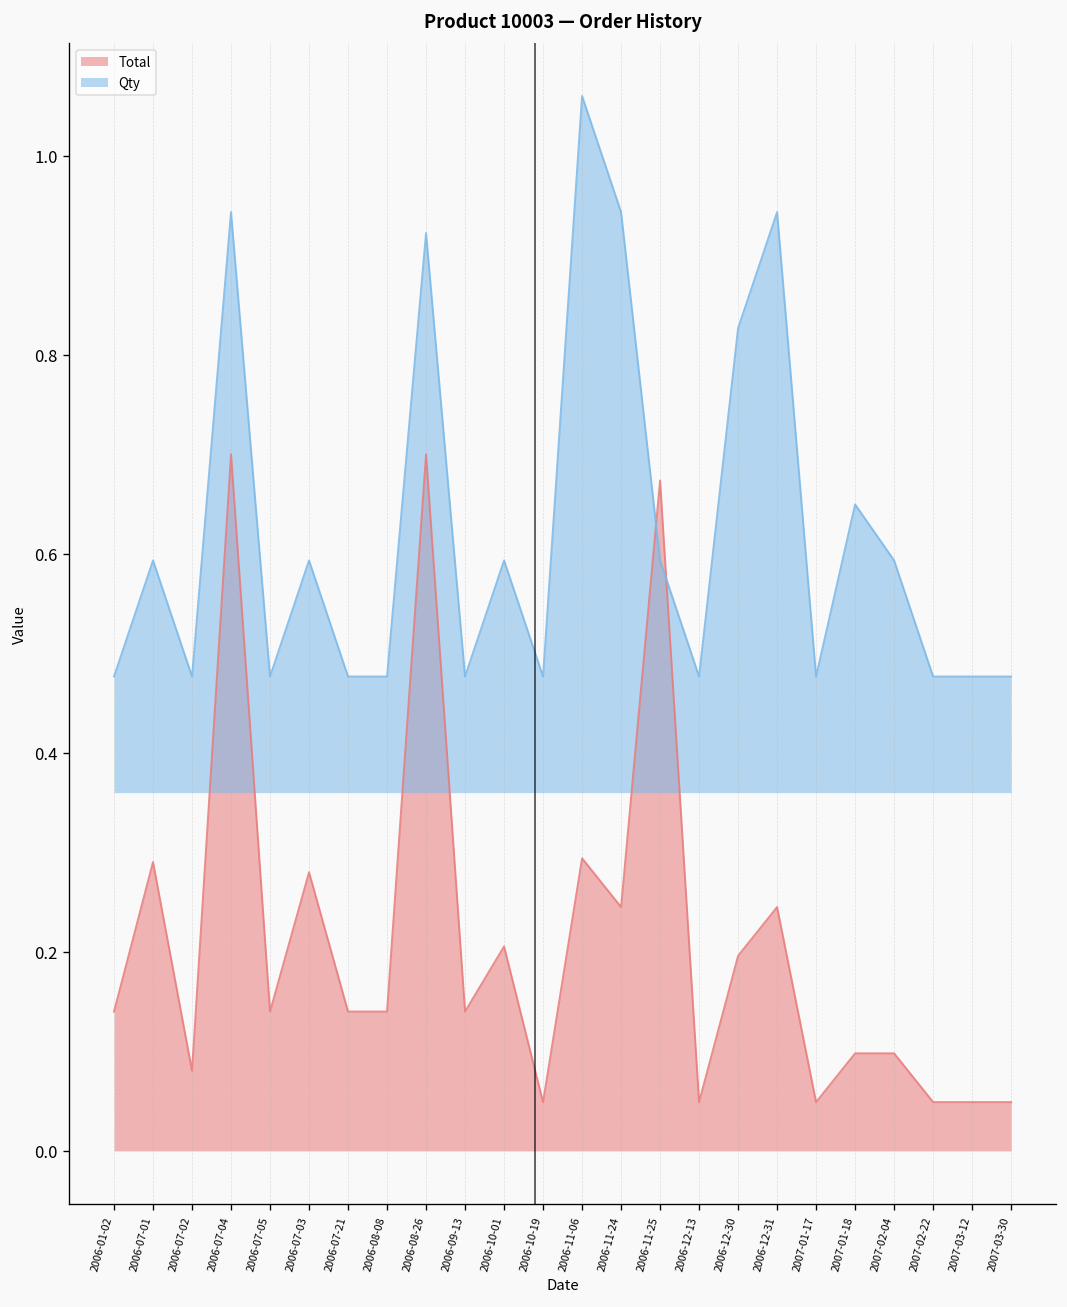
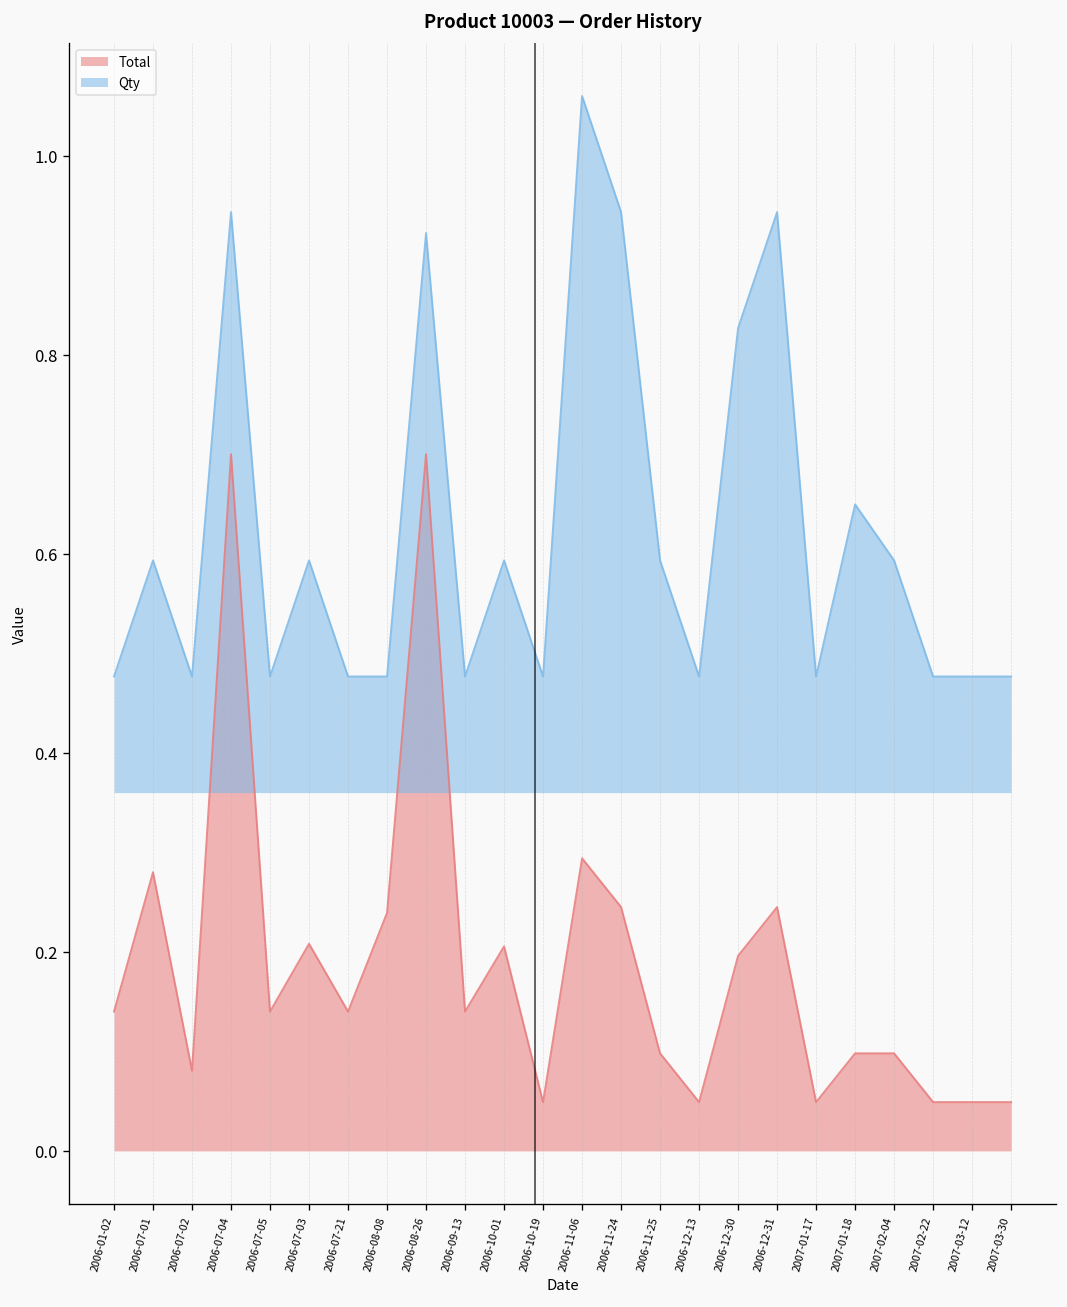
Total, 2006-07-01: 0.29 -> 0.28
Total, 2006-07-03: 0.28 -> 0.21
Total, 2006-08-08: 0.14 -> 0.24
Total, 2006-11-25: 0.67 -> 0.10
